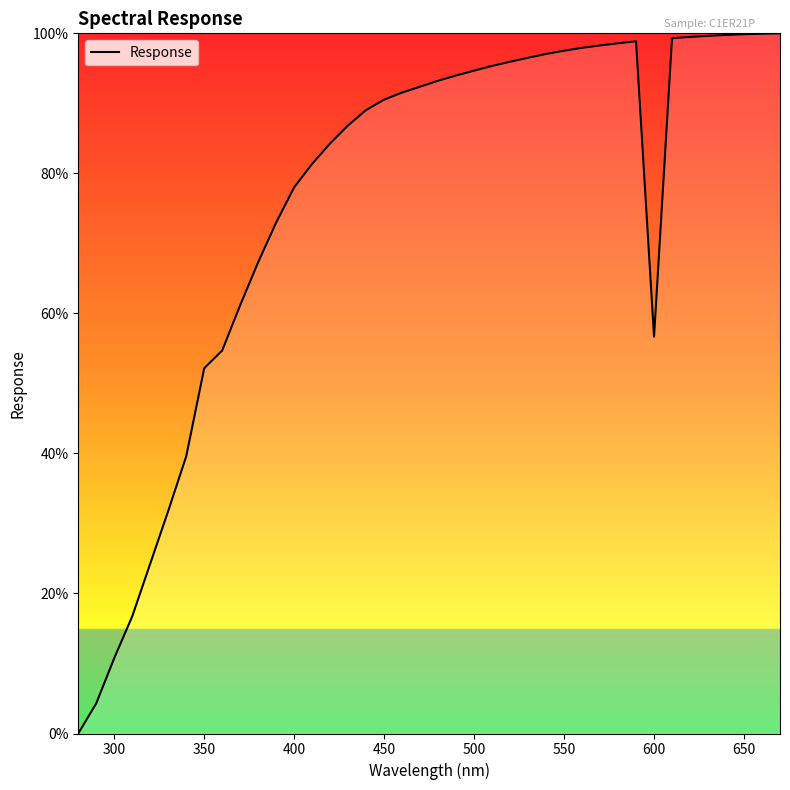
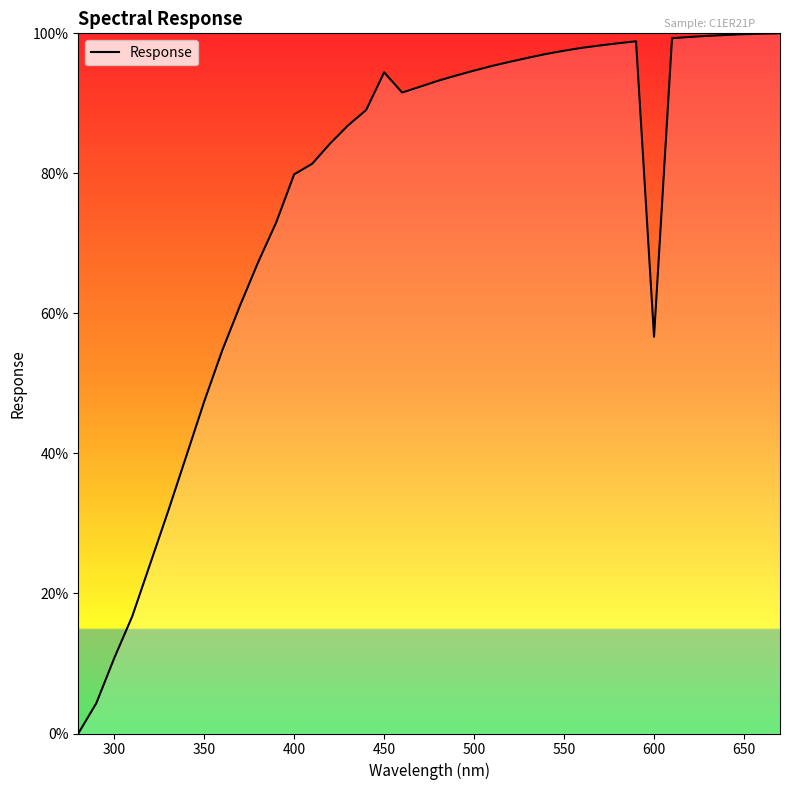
350: 52% -> 47%
400: 78% -> 80%
450: 91% -> 94%
